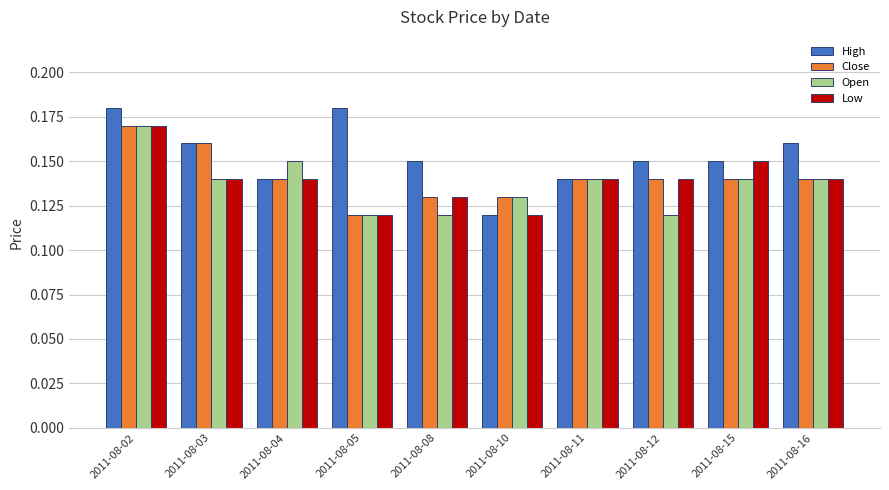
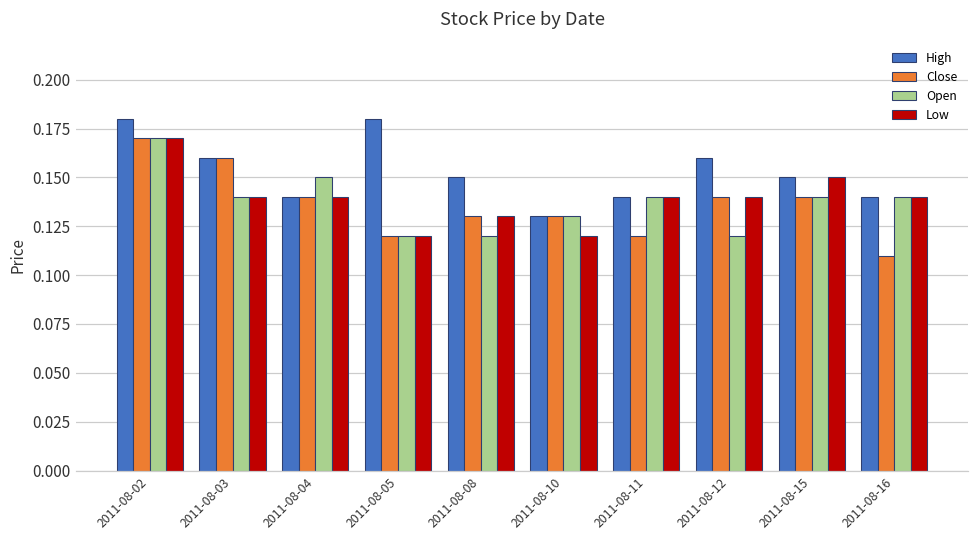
High, 2011-08-10: 0.12 -> 0.13
Close, 2011-08-11: 0.14 -> 0.12
High, 2011-08-12: 0.15 -> 0.16
High, 2011-08-16: 0.16 -> 0.14
Close, 2011-08-16: 0.14 -> 0.11
